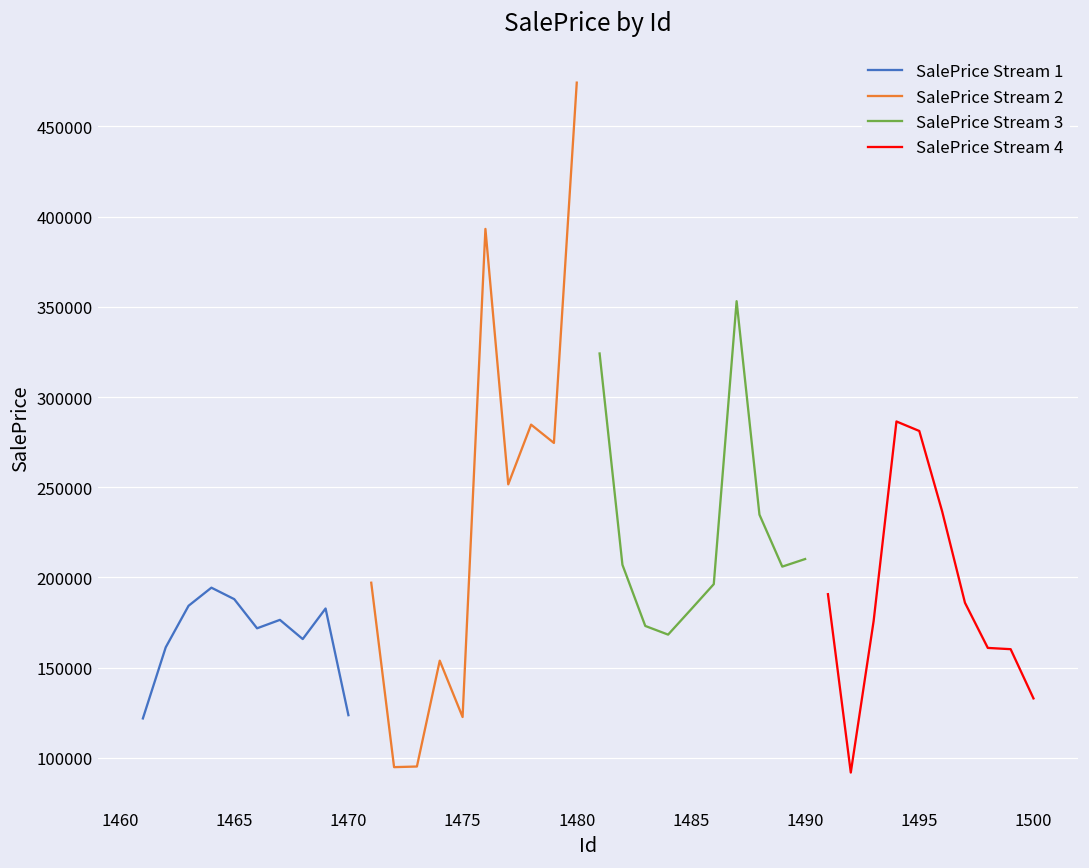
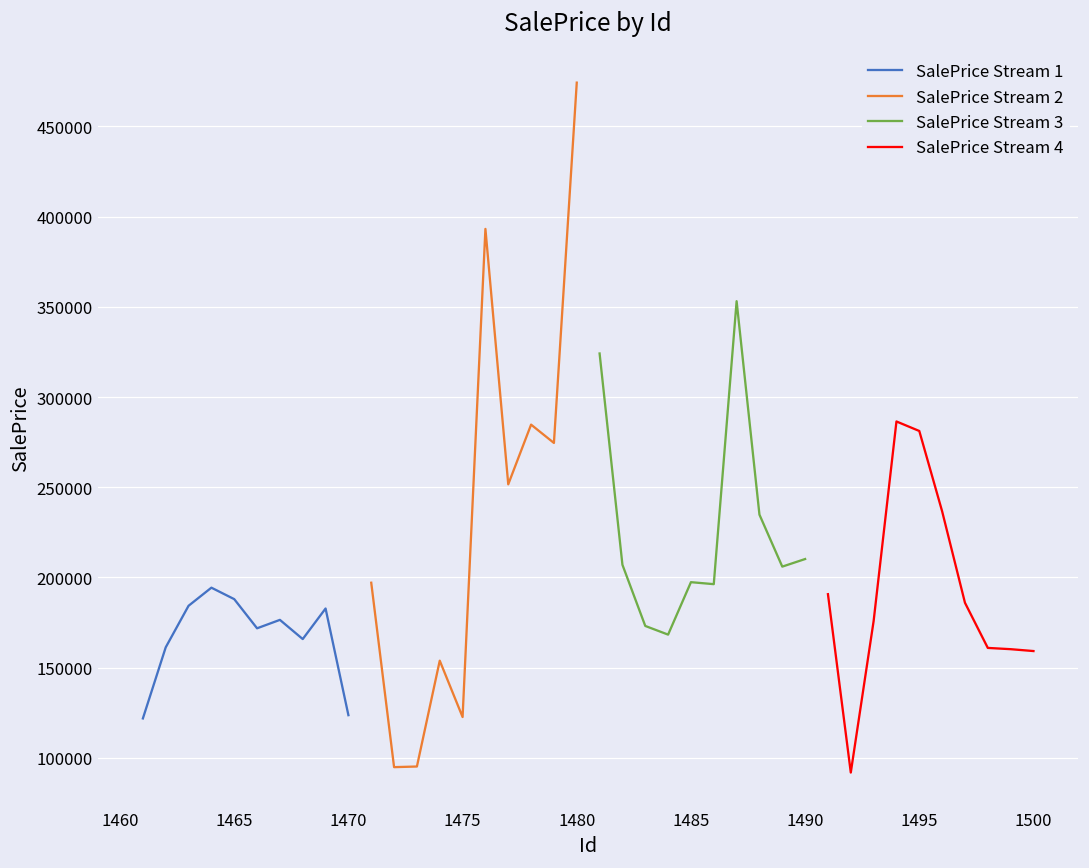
SalePrice Stream 3, 1485: 182000 -> 197000
SalePrice Stream 4, 1500: 133000 -> 159000
